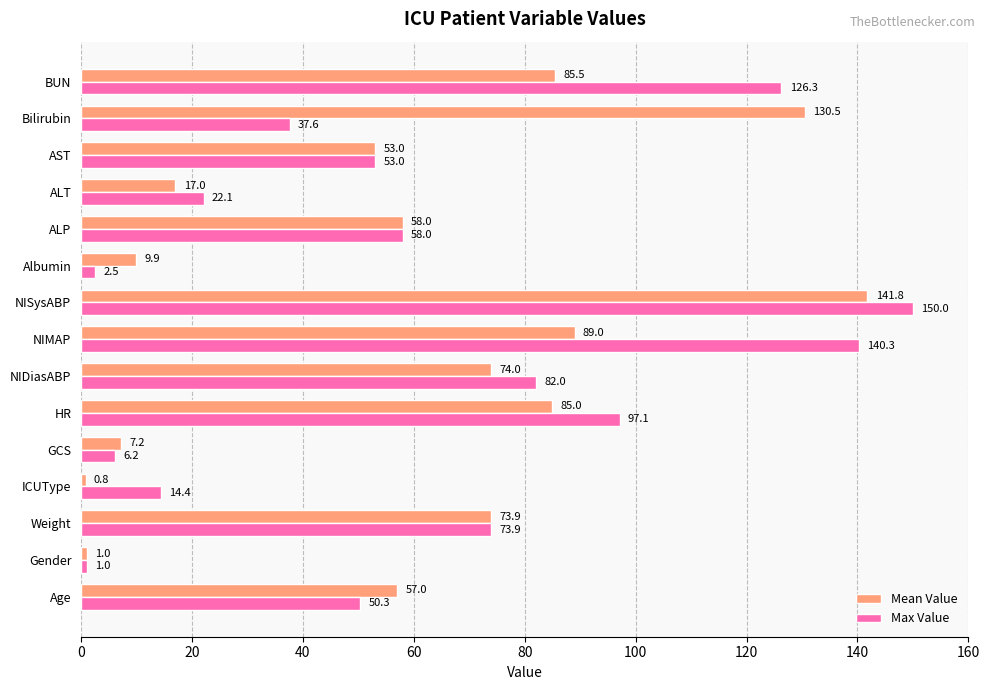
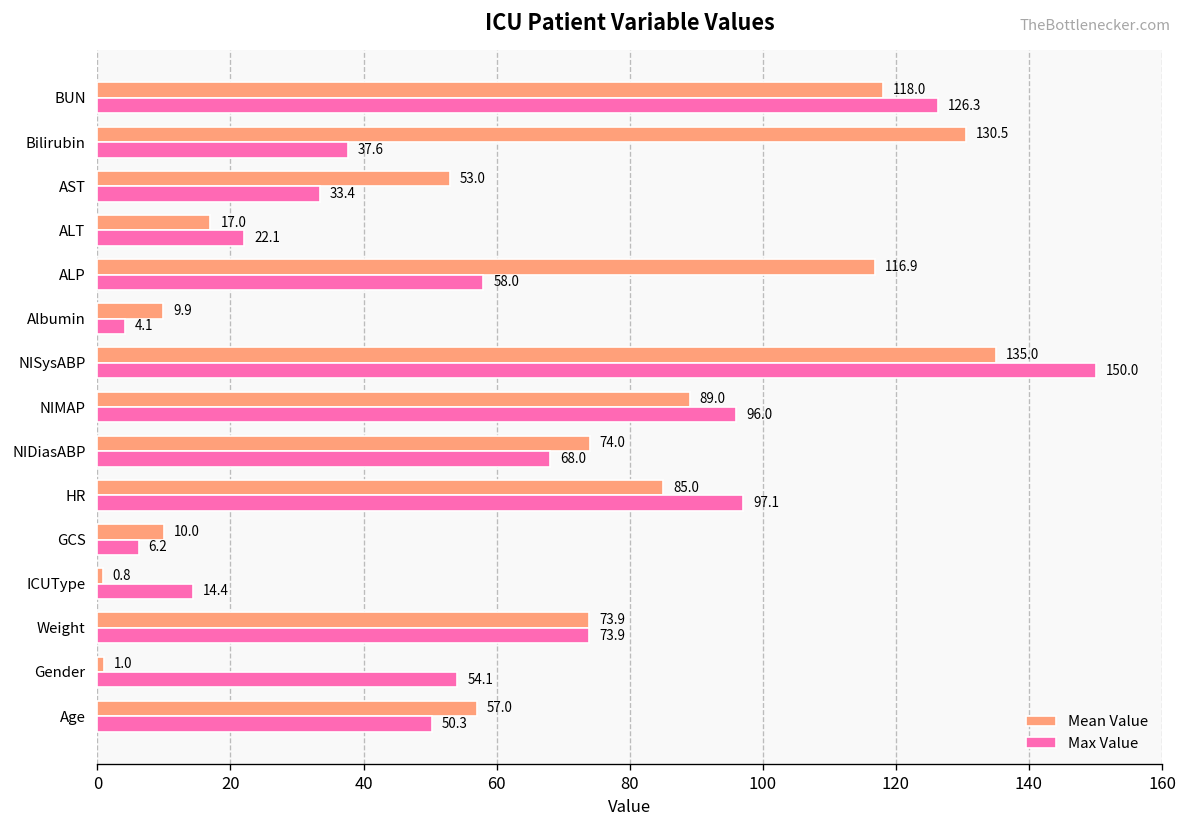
Mean Value, BUN: 85.5 -> 118.0
Max Value, AST: 53.0 -> 33.4
Mean Value, ALP: 58.0 -> 116.9
Max Value, Albumin: 2.5 -> 4.1
Mean Value, NISysABP: 141.8 -> 135.0
Max Value, NIMAP: 140.3 -> 96.0
Max Value, NIDiasABP: 82.0 -> 68.0
Mean Value, GCS: 7.2 -> 10.0
Max Value, Gender: 1.0 -> 54.1
